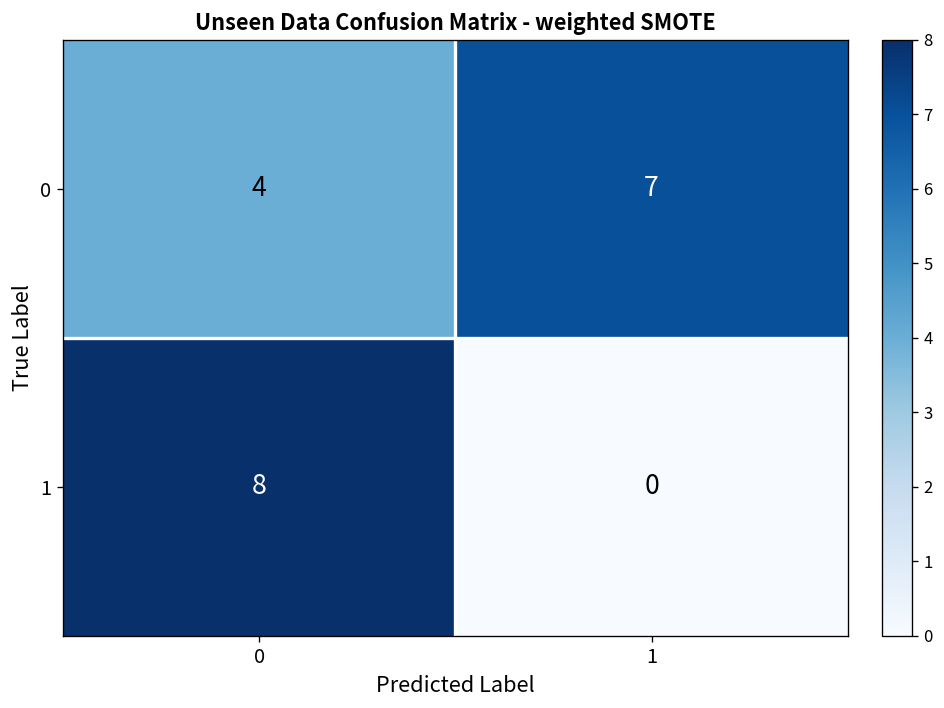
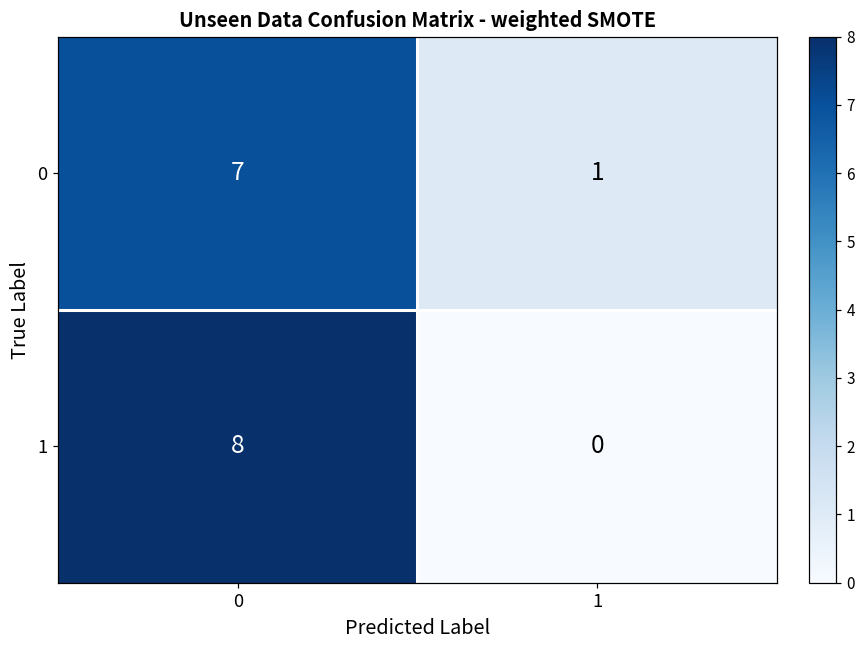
0, 0: 4 -> 7
0, 1: 7 -> 1
